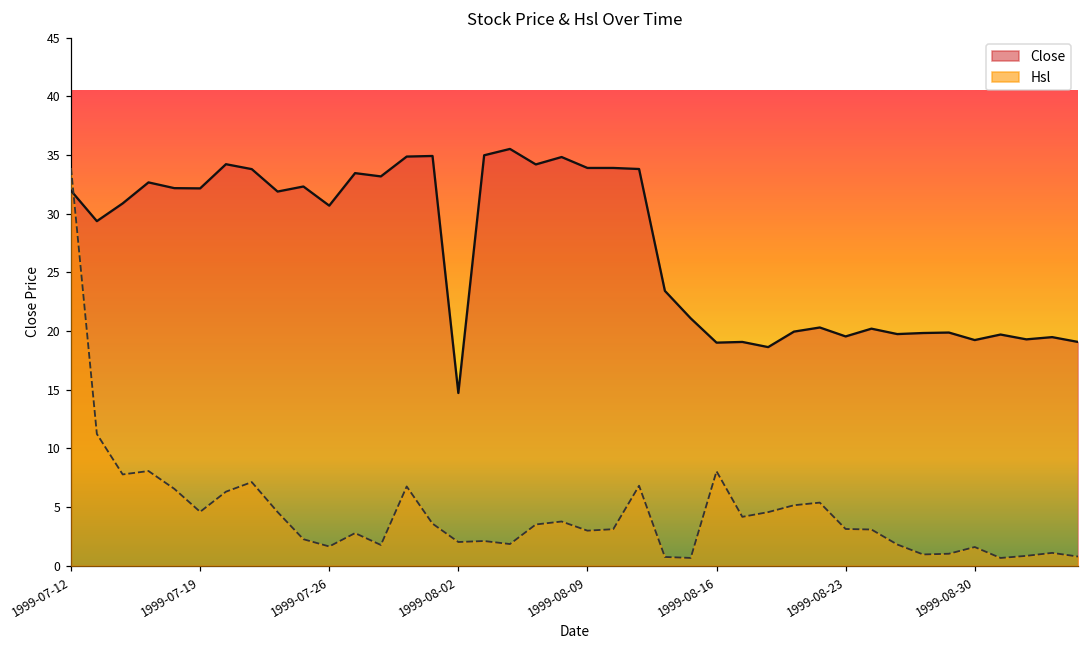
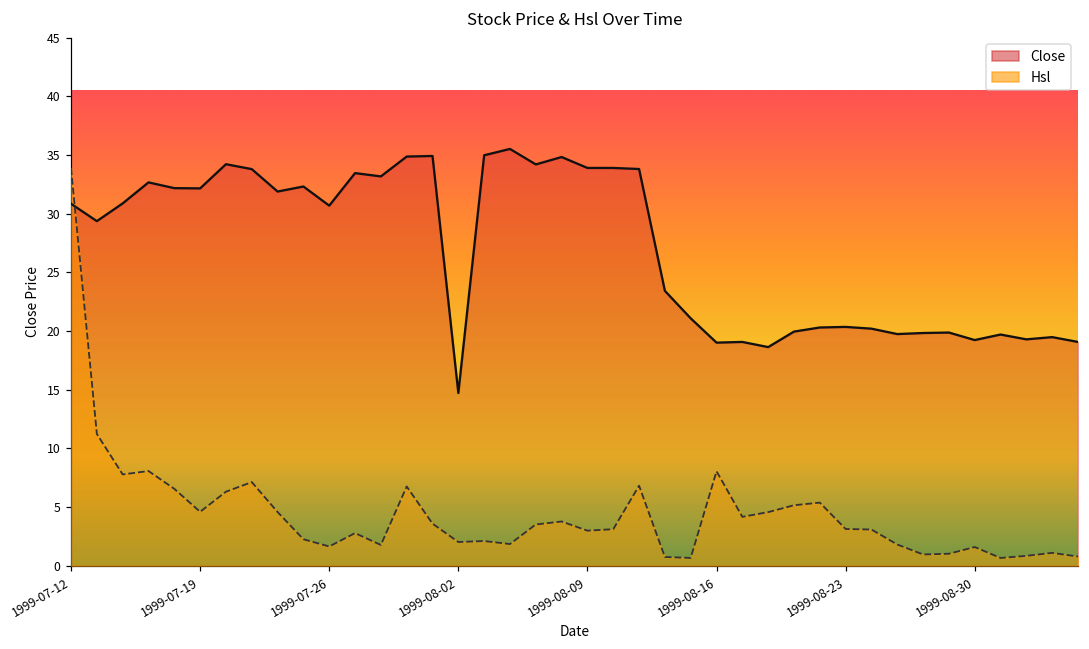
Close, 1999-07-12: 32.0 -> 30.8
Close, 1999-08-23: 19.5 -> 20.4
